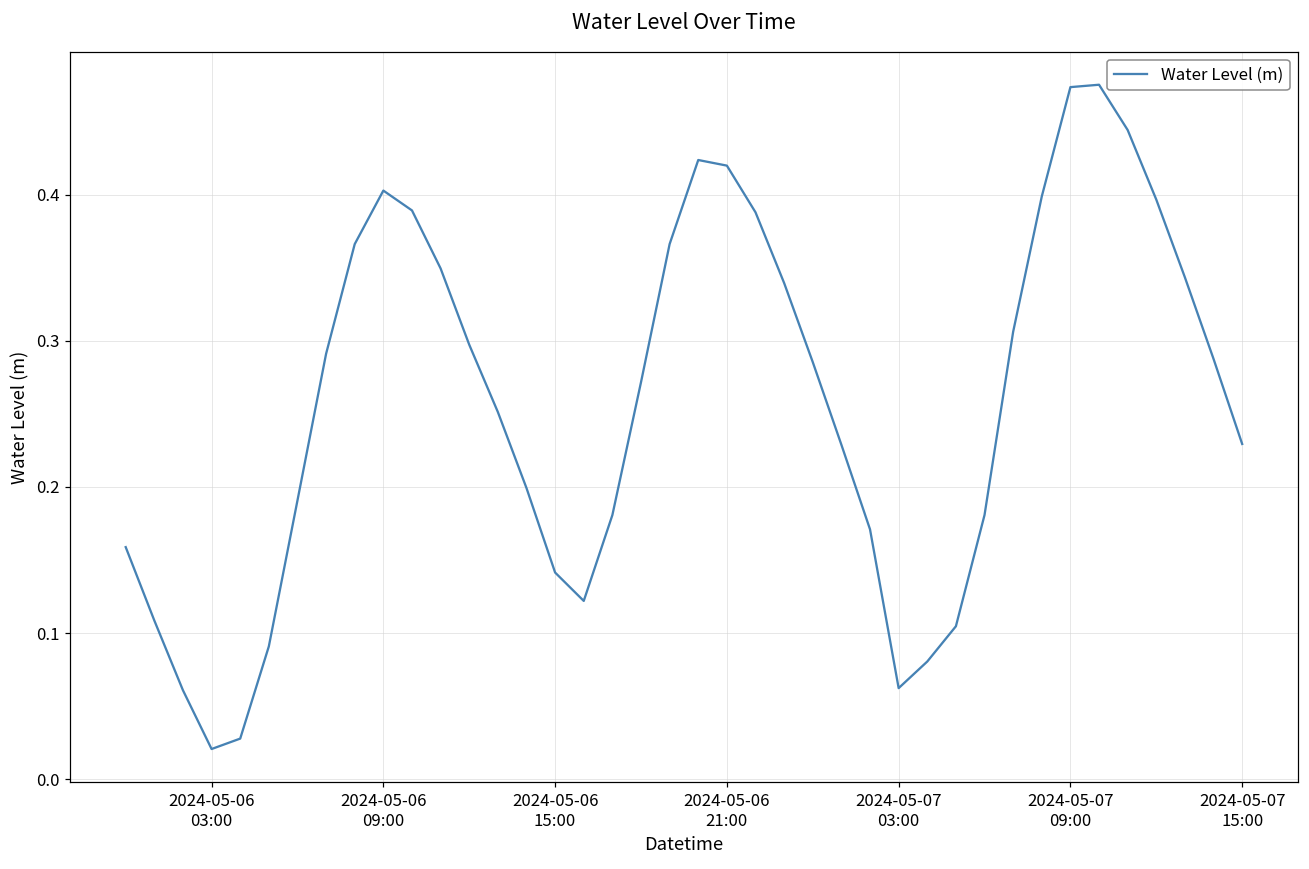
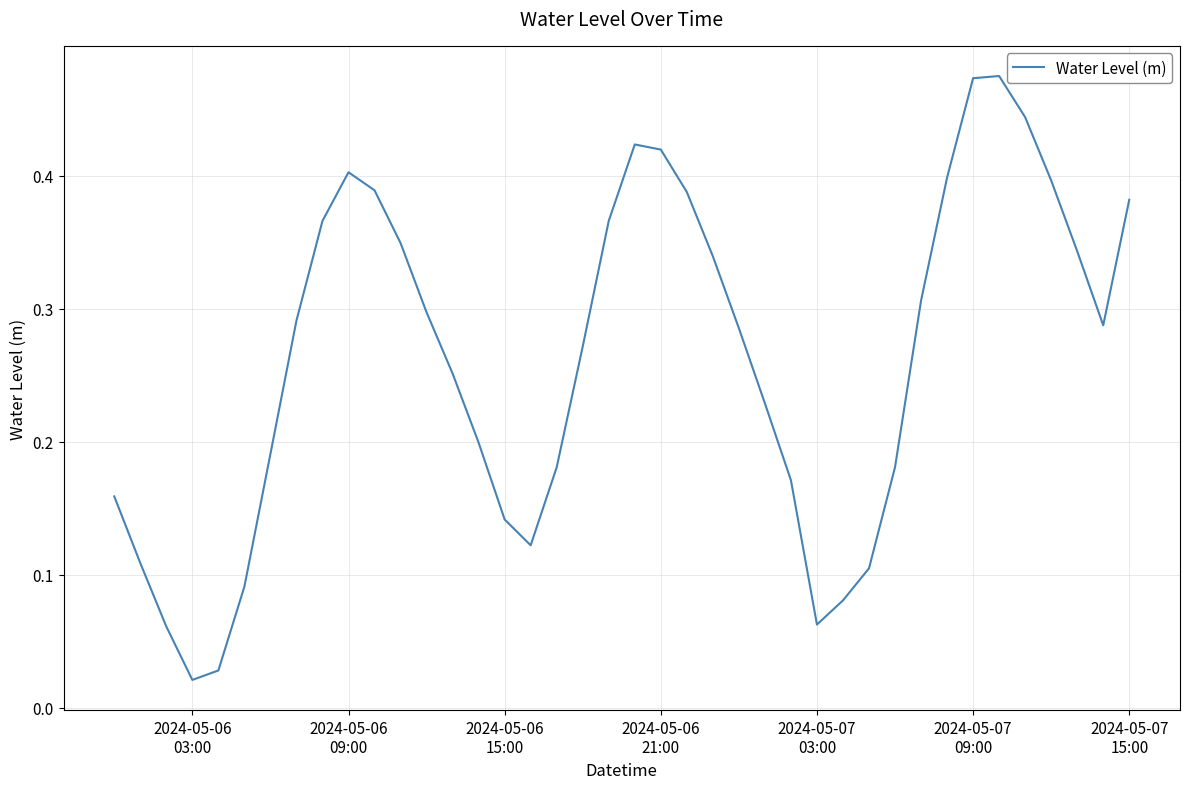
2024-05-07 15:00: 0.229 -> 0.382
